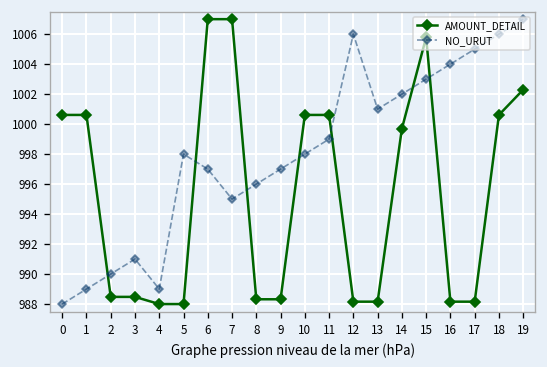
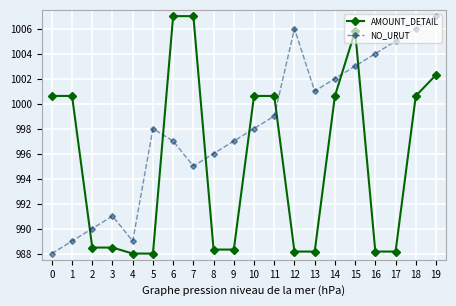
AMOUNT_DETAIL, 14: 999.7 -> 1000.6
